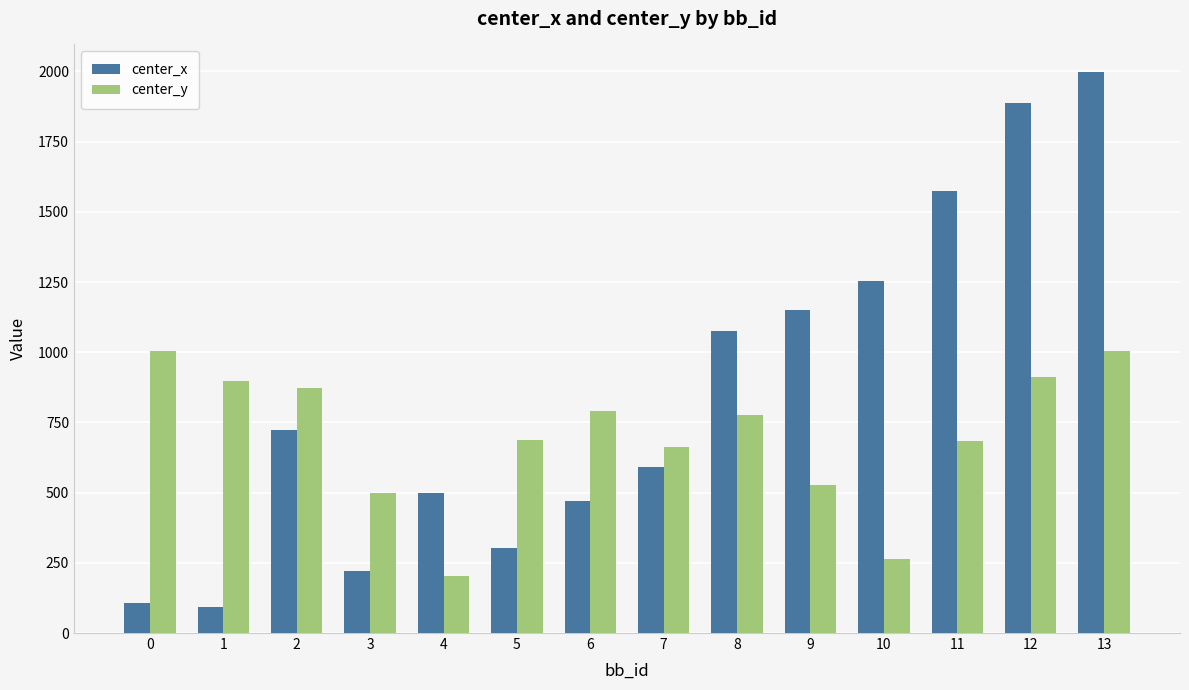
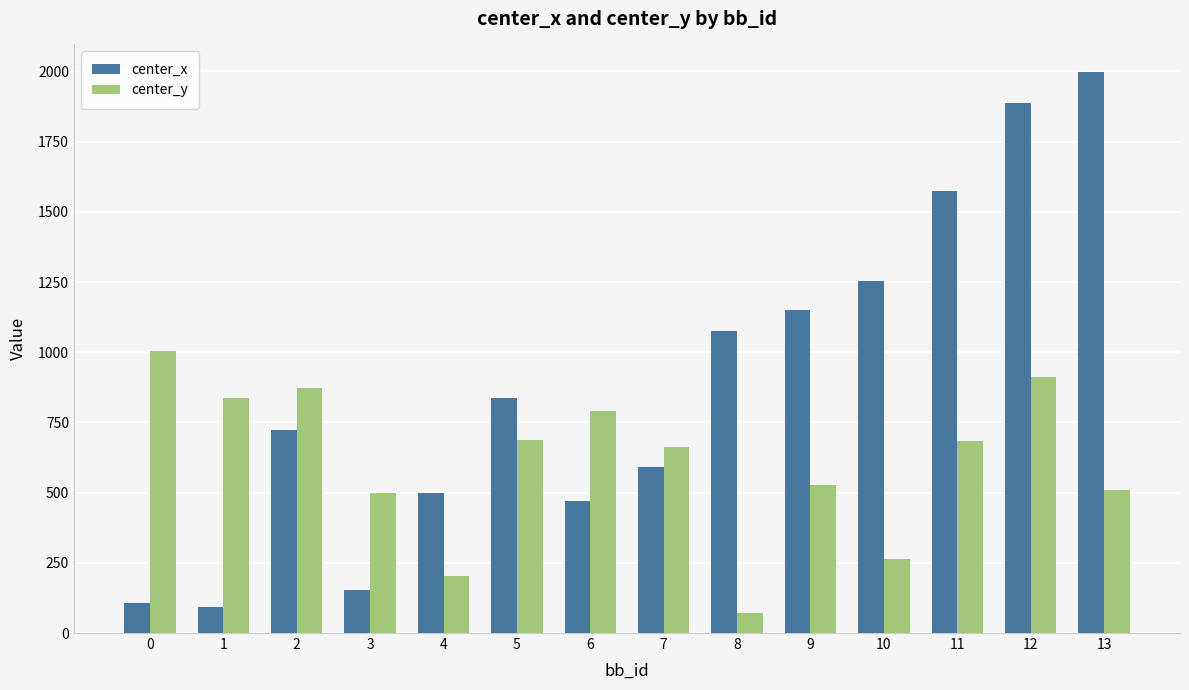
center_y, 1: 900 -> 840
center_x, 3: 220 -> 150
center_x, 5: 300 -> 840
center_y, 8: 780 -> 70
center_y, 13: 1000 -> 510
